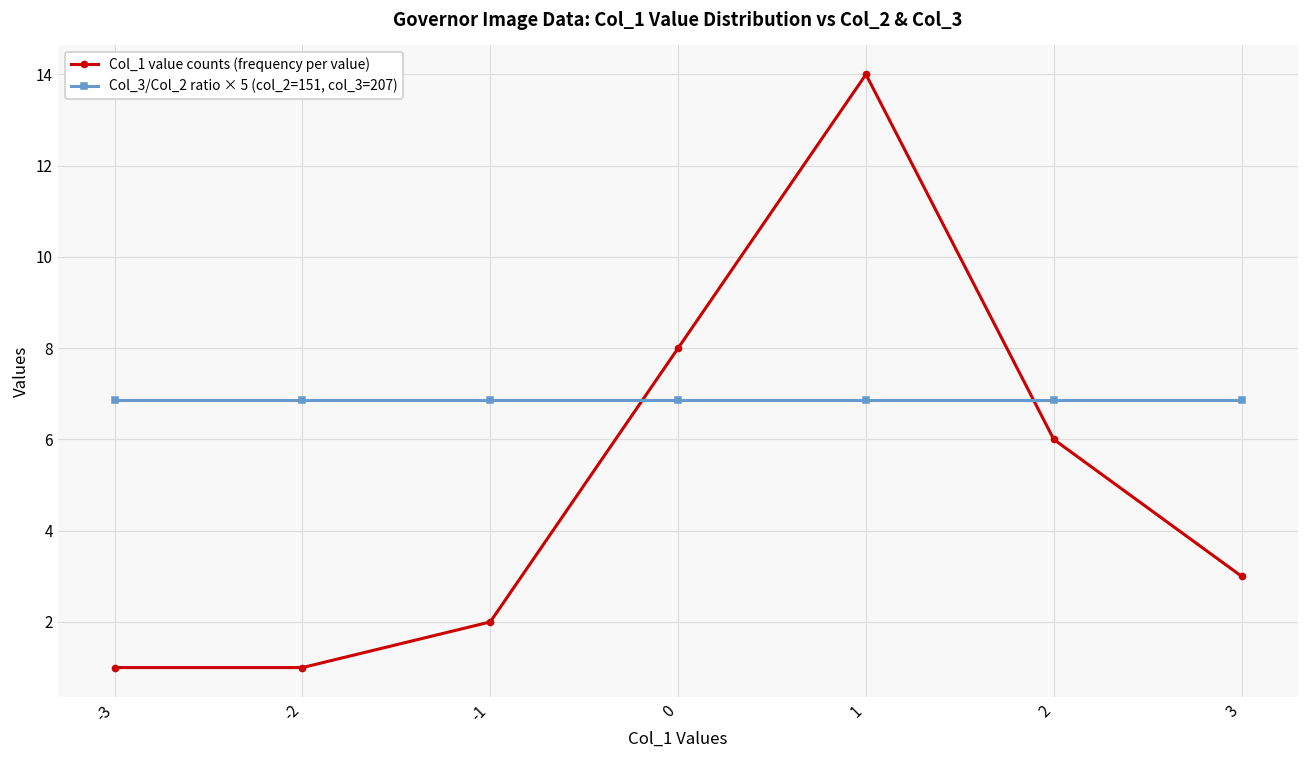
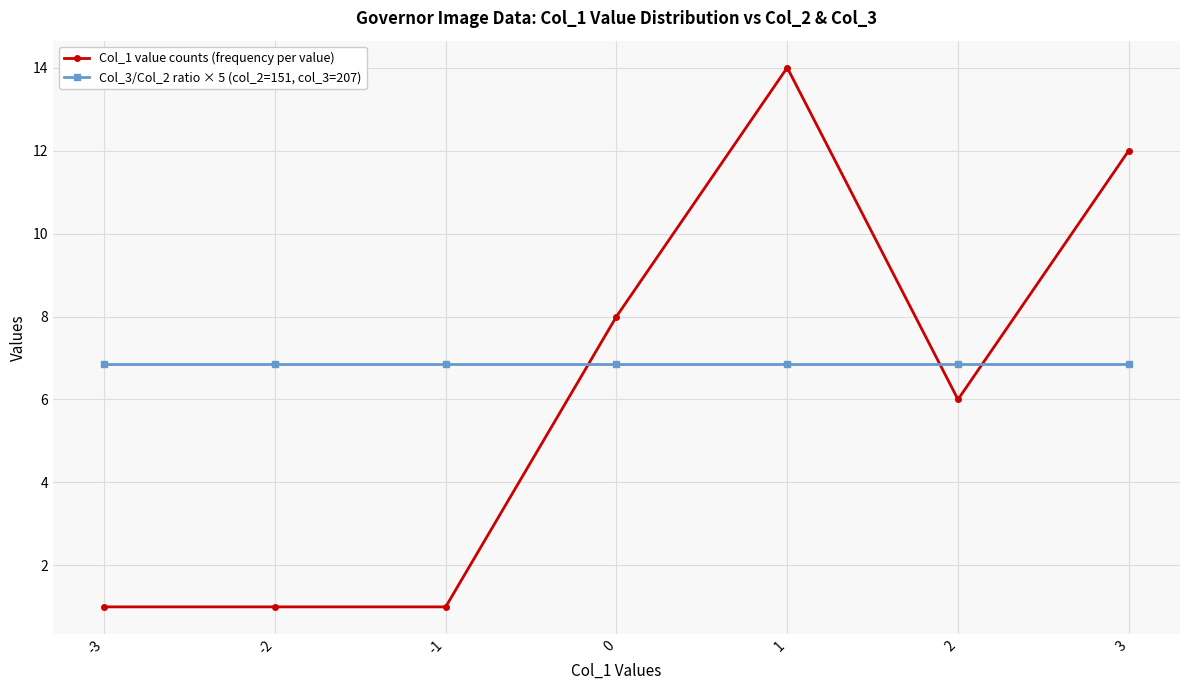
Col_1 value counts (frequency per value), -1: 2 -> 1
Col_1 value counts (frequency per value), 3: 3 -> 12
